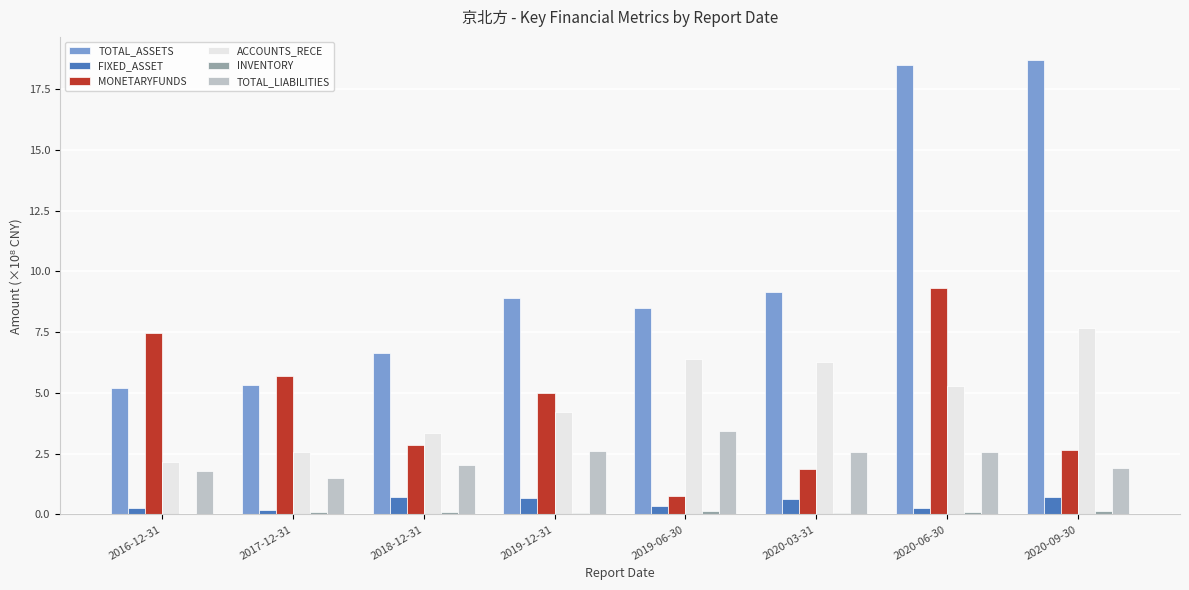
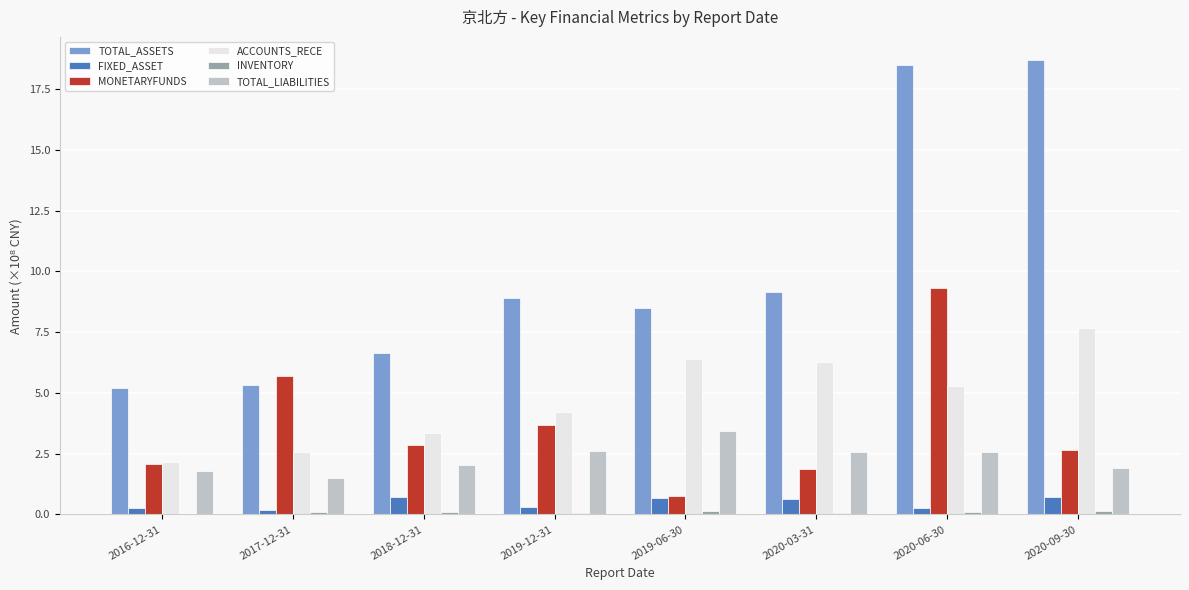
MONETARYFUNDS, 2016-12-31: 7.5 -> 2.1
FIXED_ASSET, 2019-12-31: 0.7 -> 0.3
MONETARYFUNDS, 2019-12-31: 5.0 -> 3.7
FIXED_ASSET, 2019-06-30: 0.3 -> 0.7
